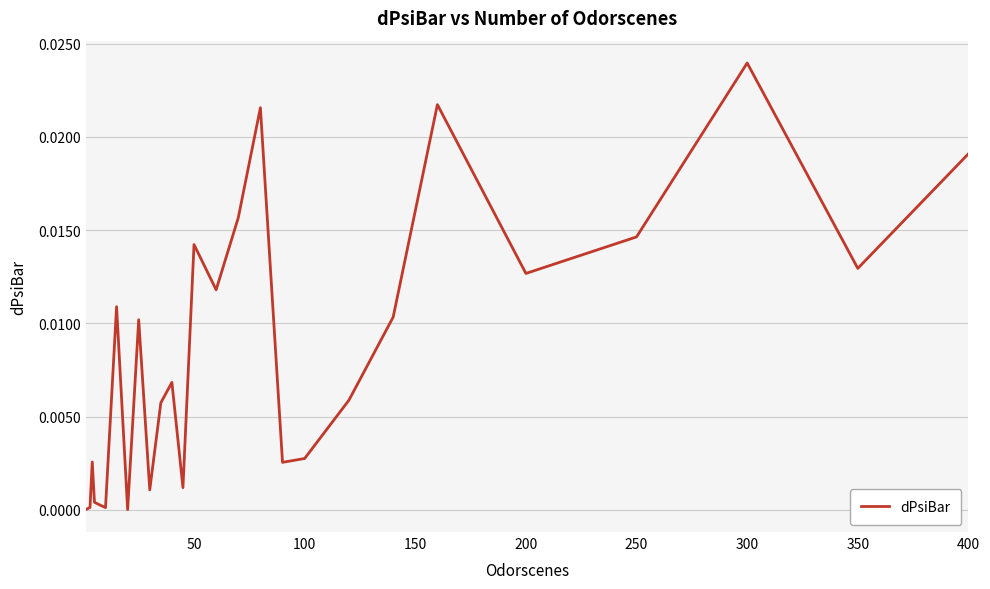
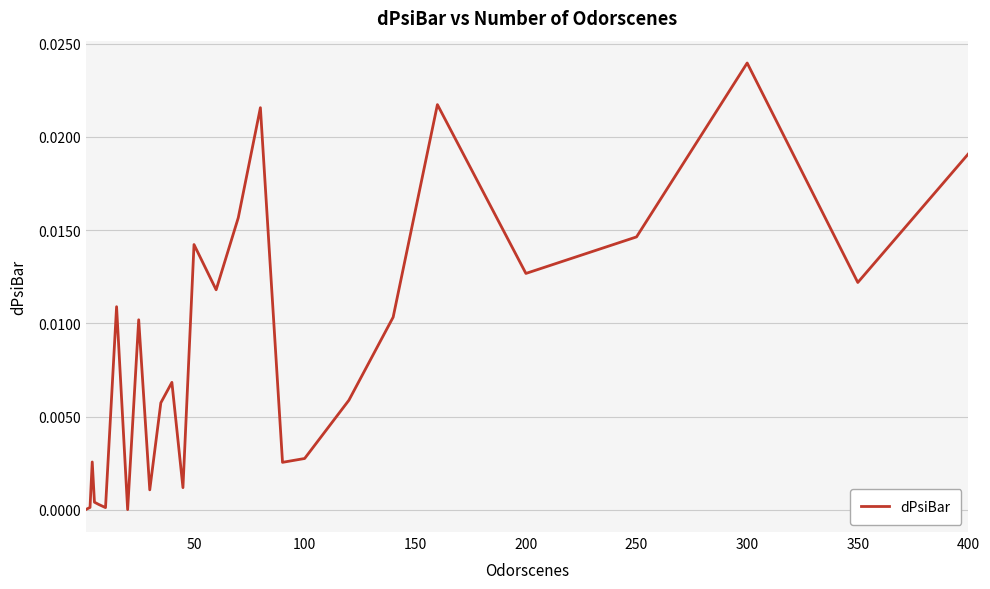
350: 0.0129 -> 0.0122
